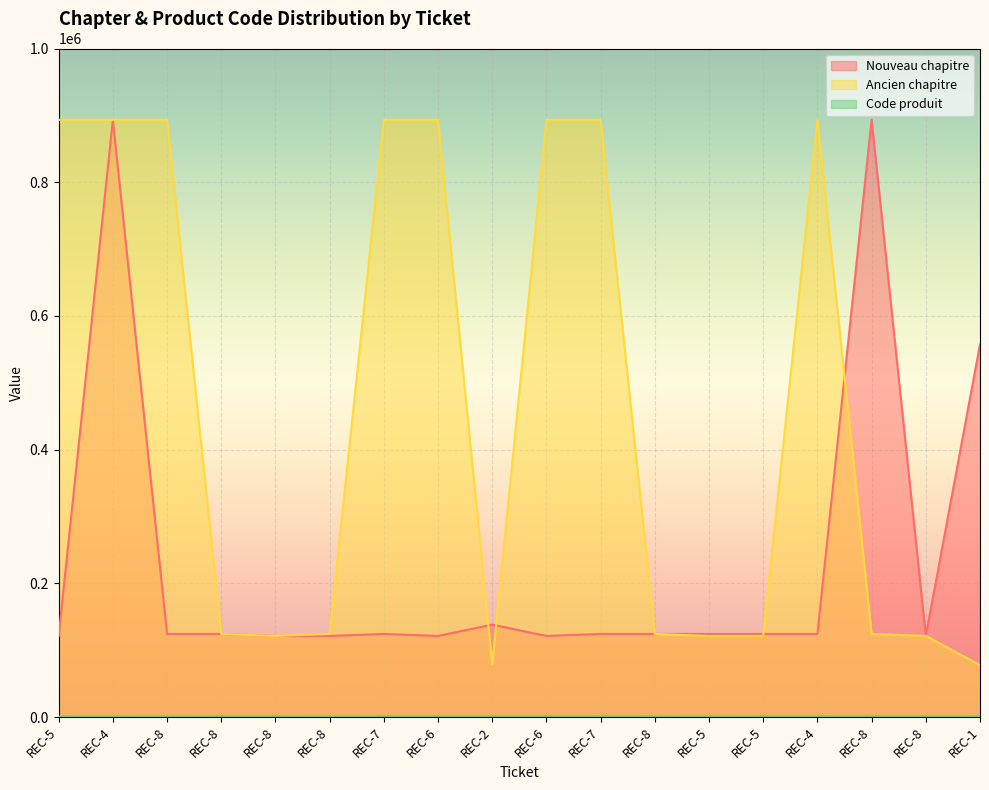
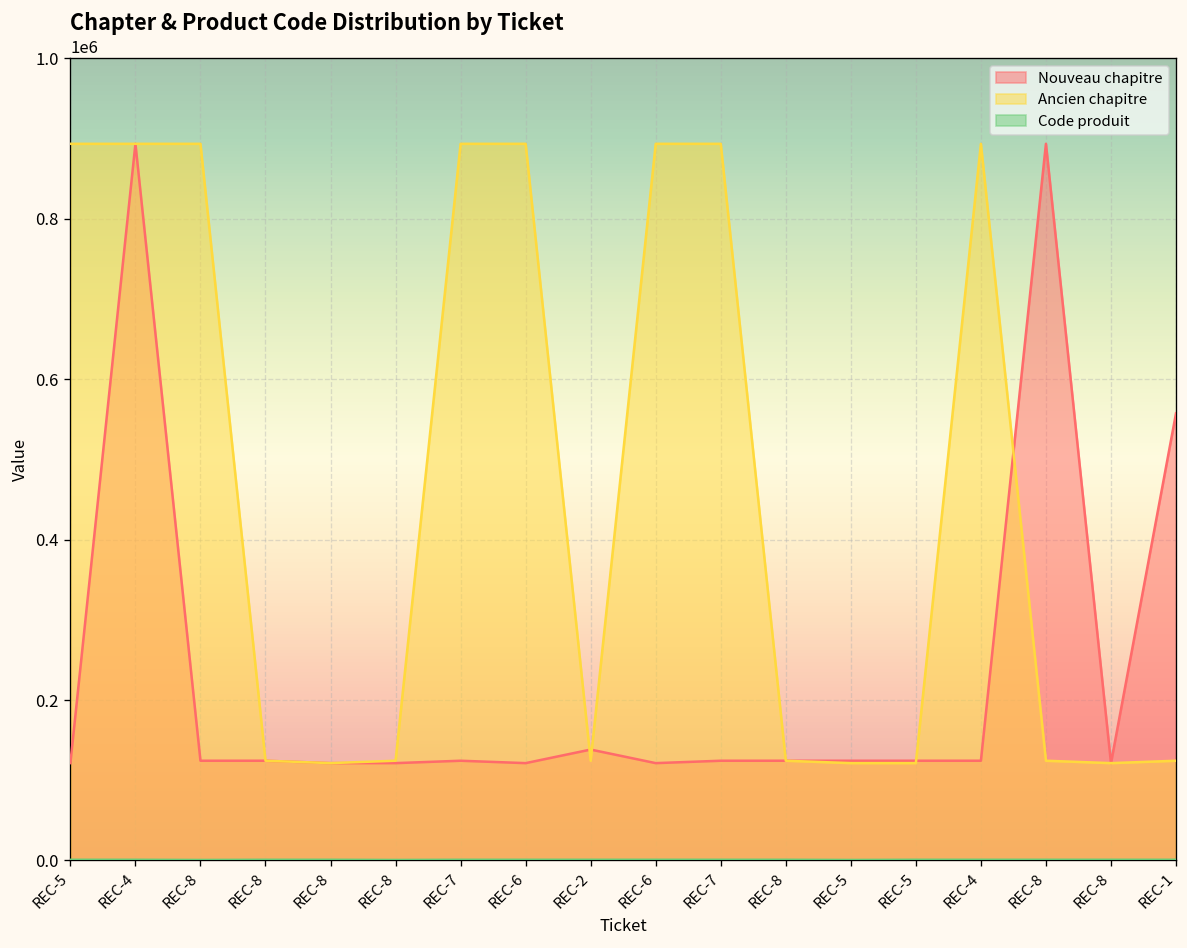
Ancien chapitre, REC-2: 80000 -> 120000
Ancien chapitre, REC-1: 80000 -> 120000
